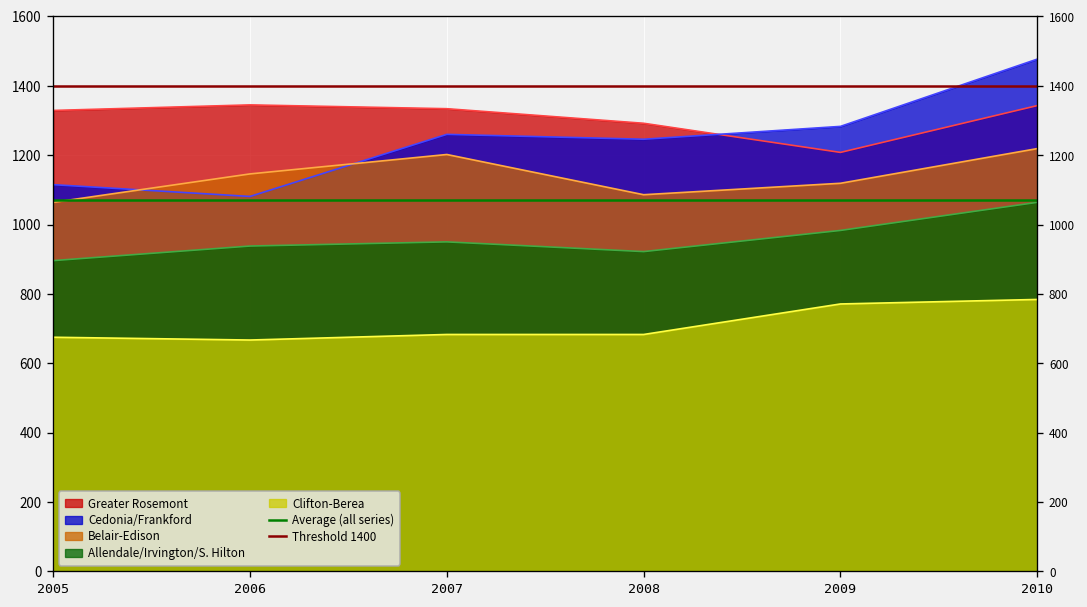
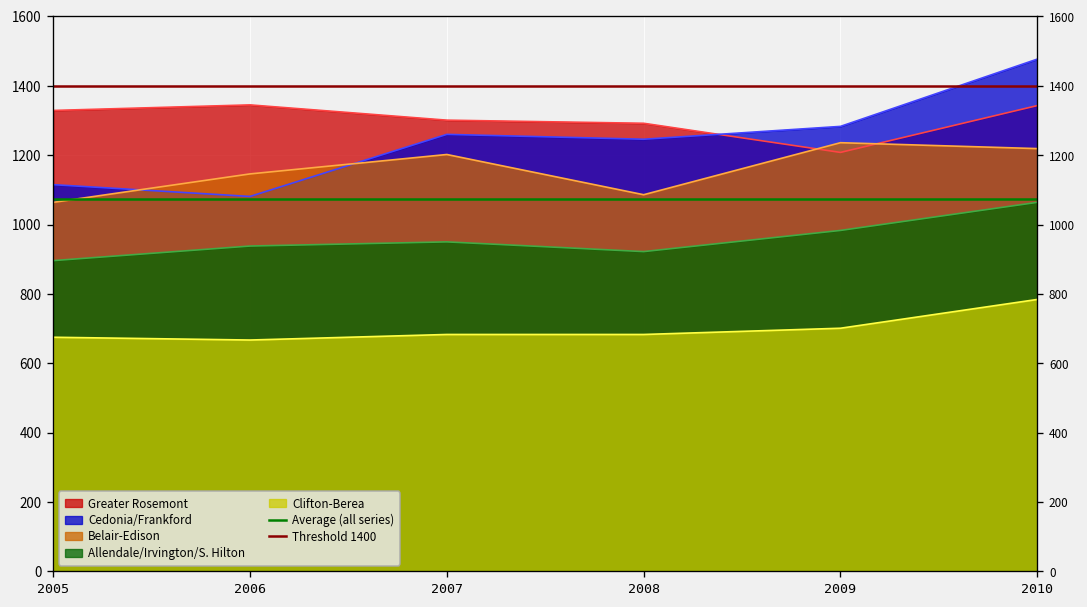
Greater Rosemont, 2007: 1330 -> 1300
Belair-Edison, 2009: 1120 -> 1240
Clifton-Berea, 2009: 770 -> 700
